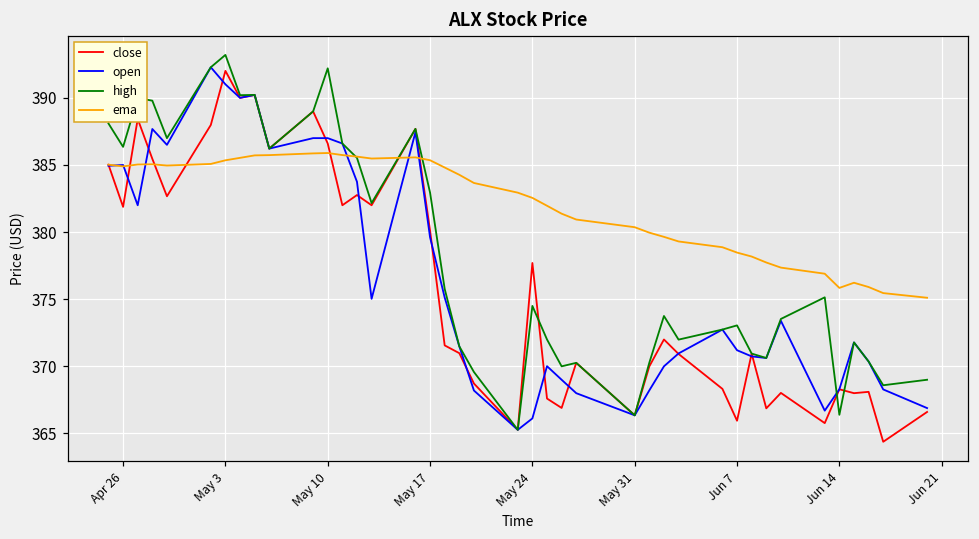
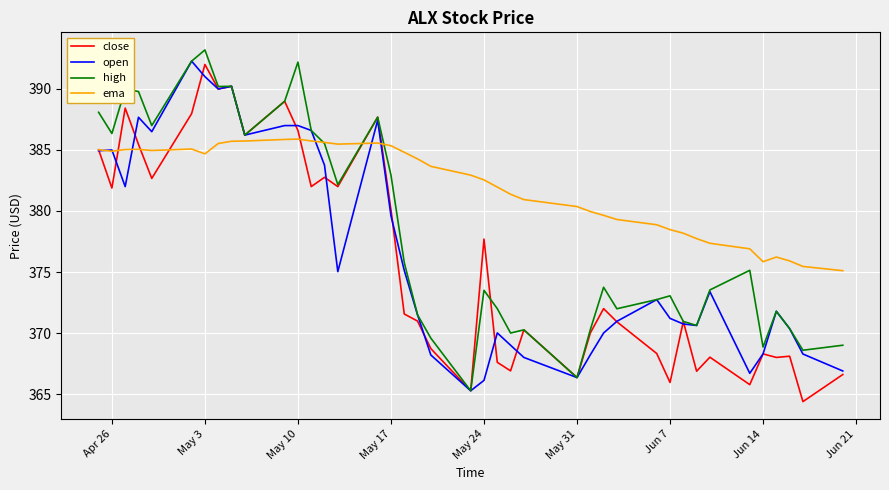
ema, May 3: 385.3 -> 384.7
high, May 24: 374.5 -> 373.5
high, Jun 14: 366.4 -> 368.9
